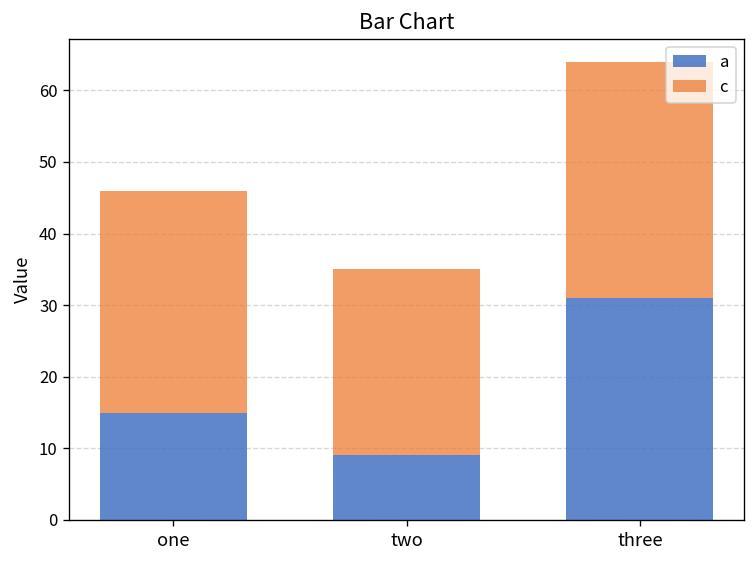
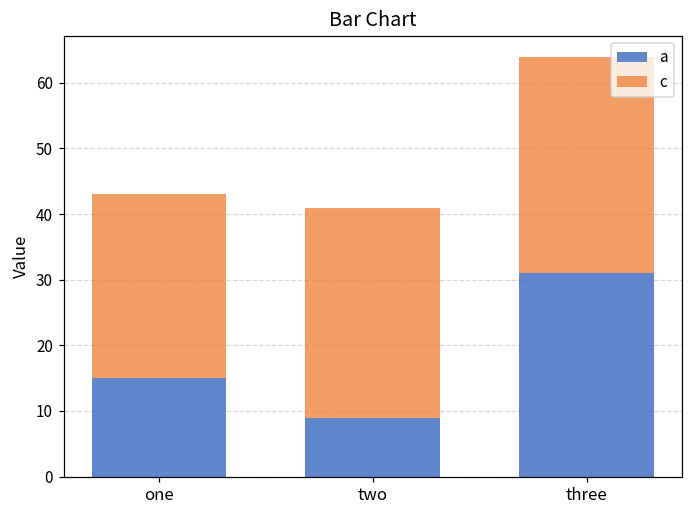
c, one: 31 -> 28
c, two: 26 -> 32
